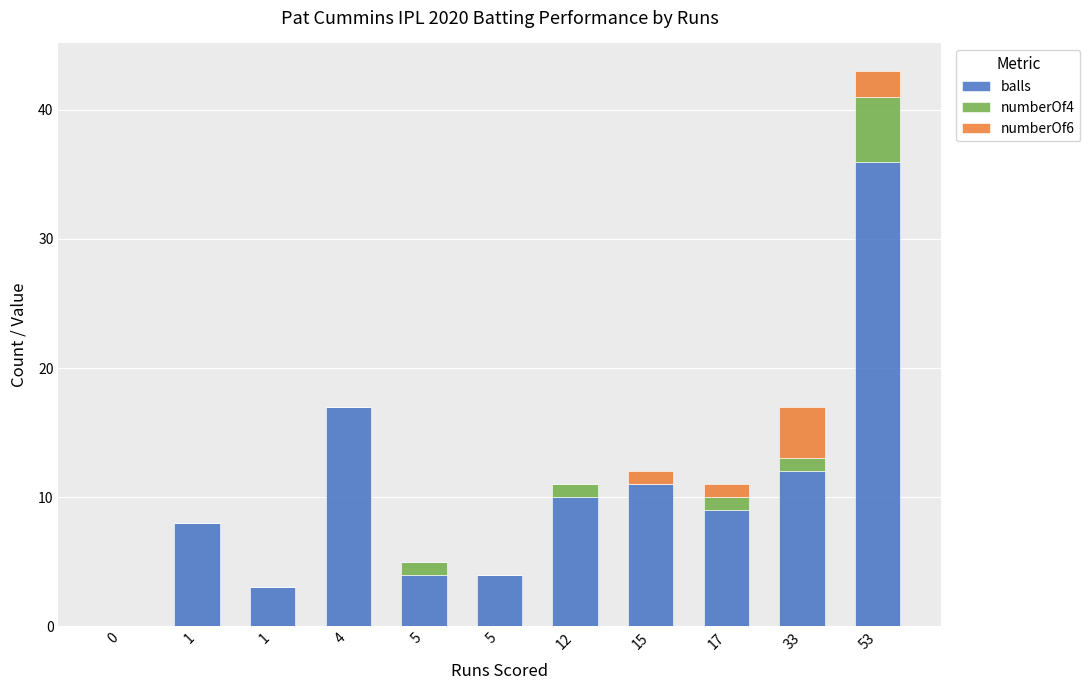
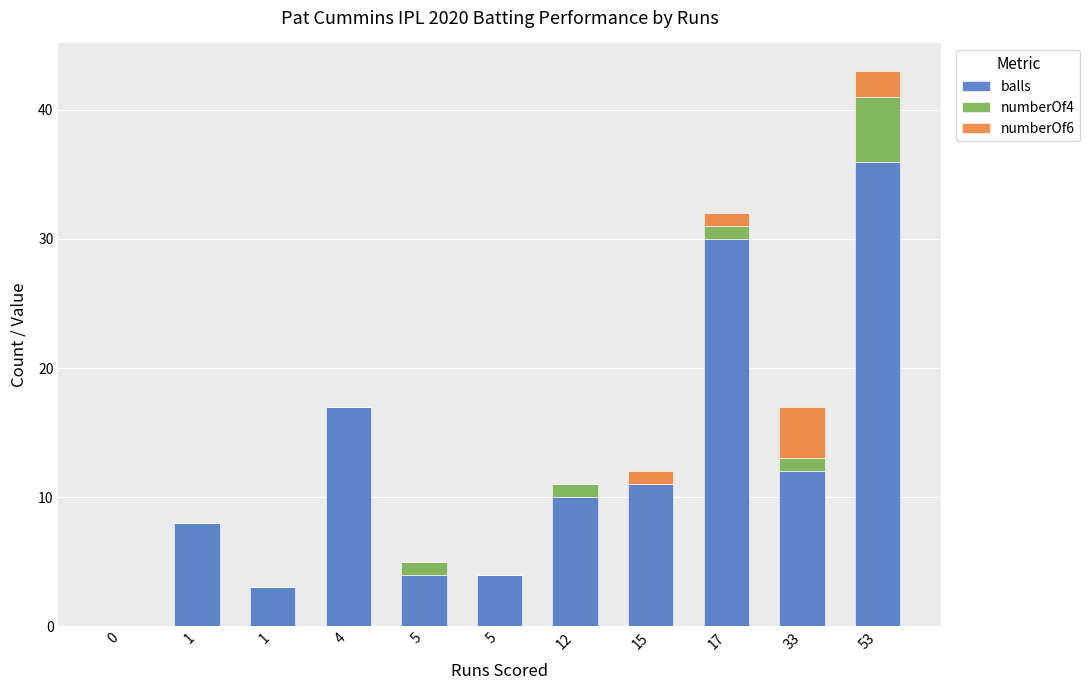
balls, 17: 9 -> 30
